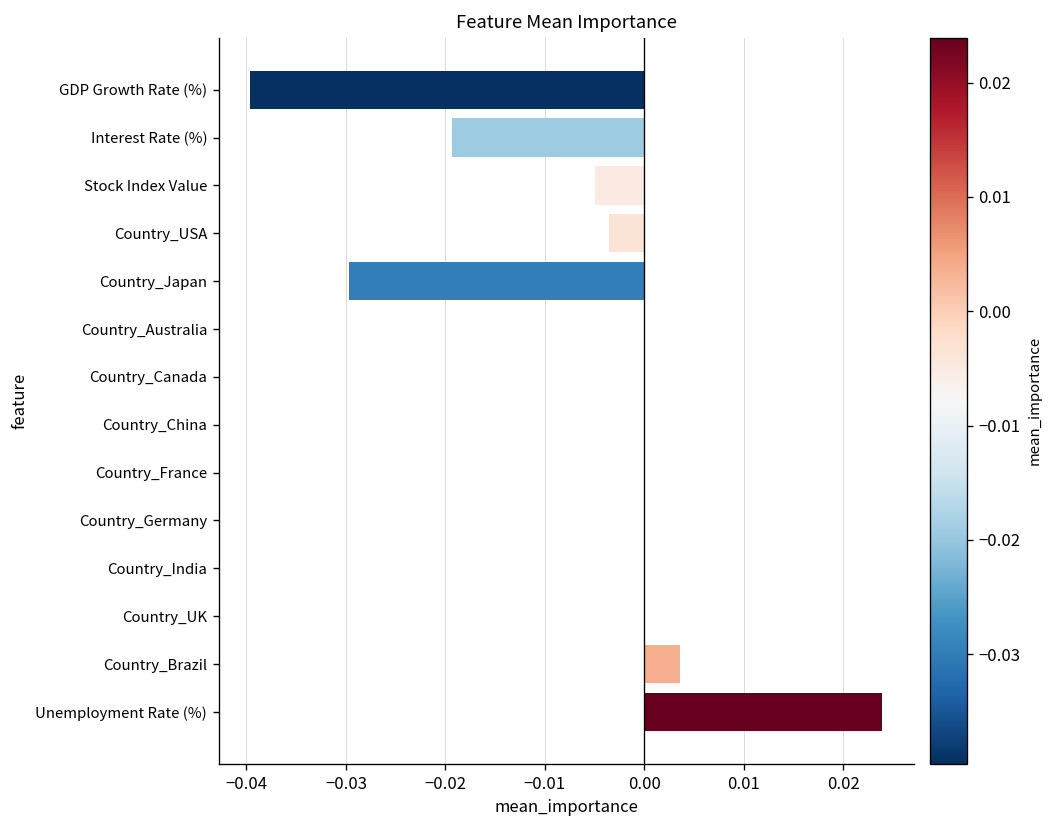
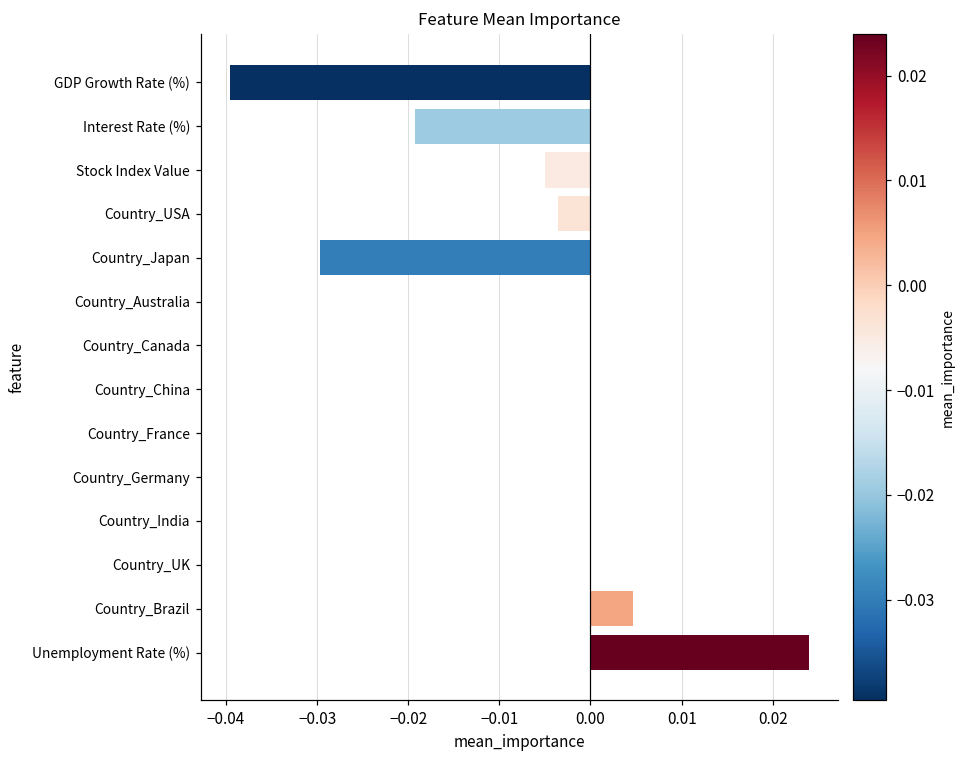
Country_Brazil: 0.004 -> 0.005
